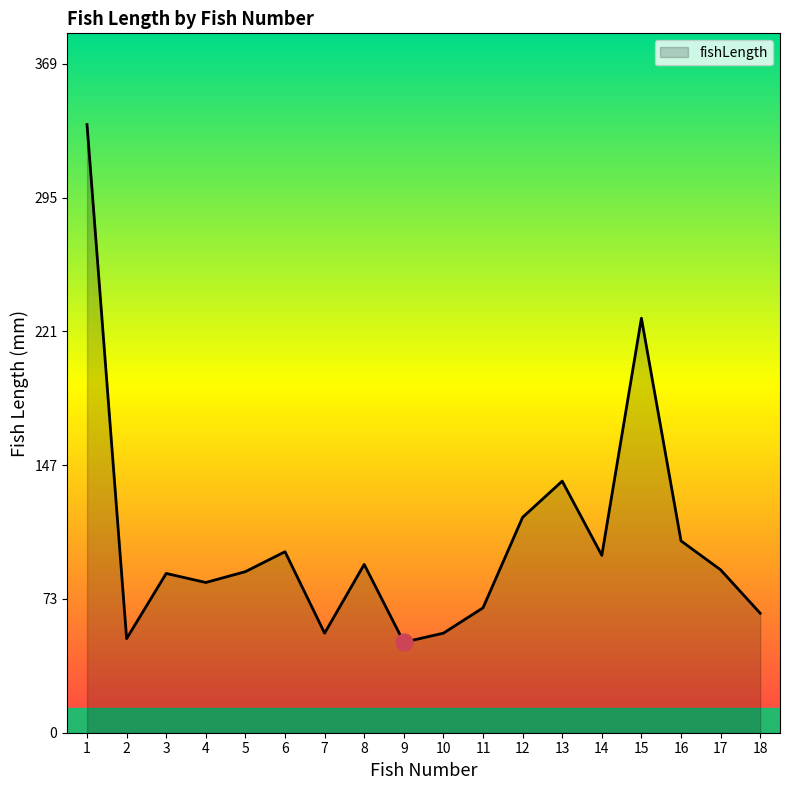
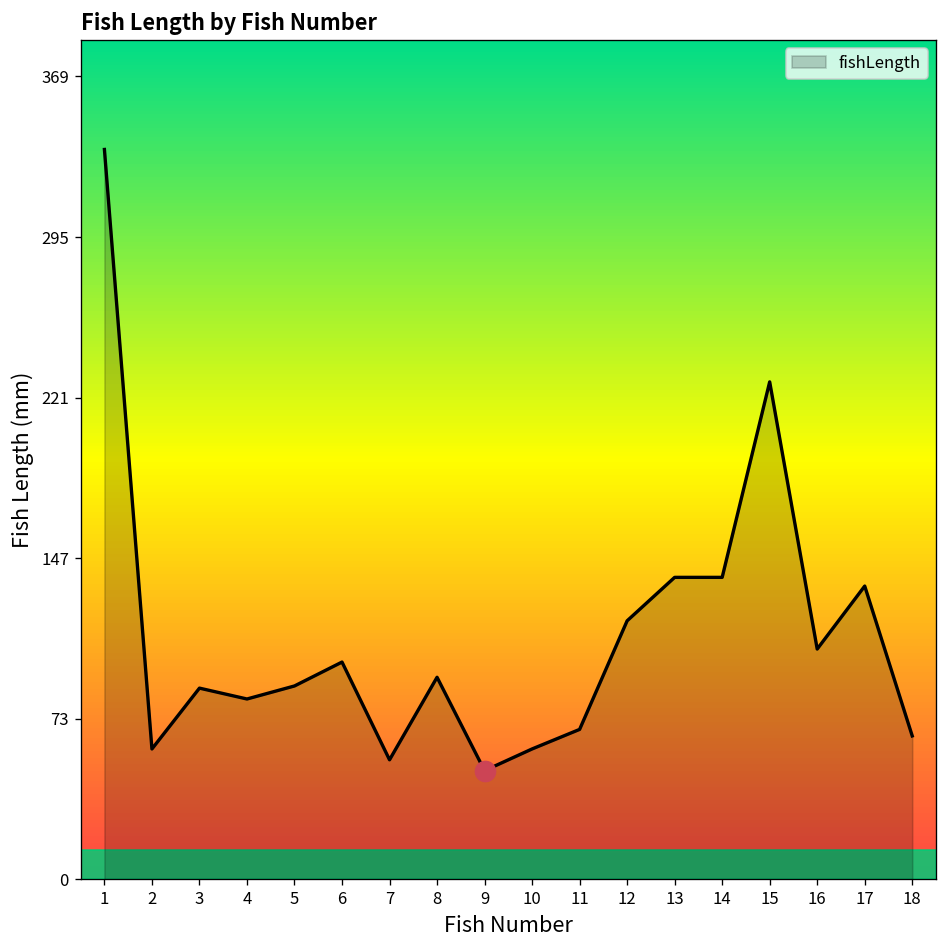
fishLength, 2: 52 -> 60
fishLength, 10: 55 -> 60
fishLength, 14: 98 -> 139
fishLength, 17: 90 -> 135
